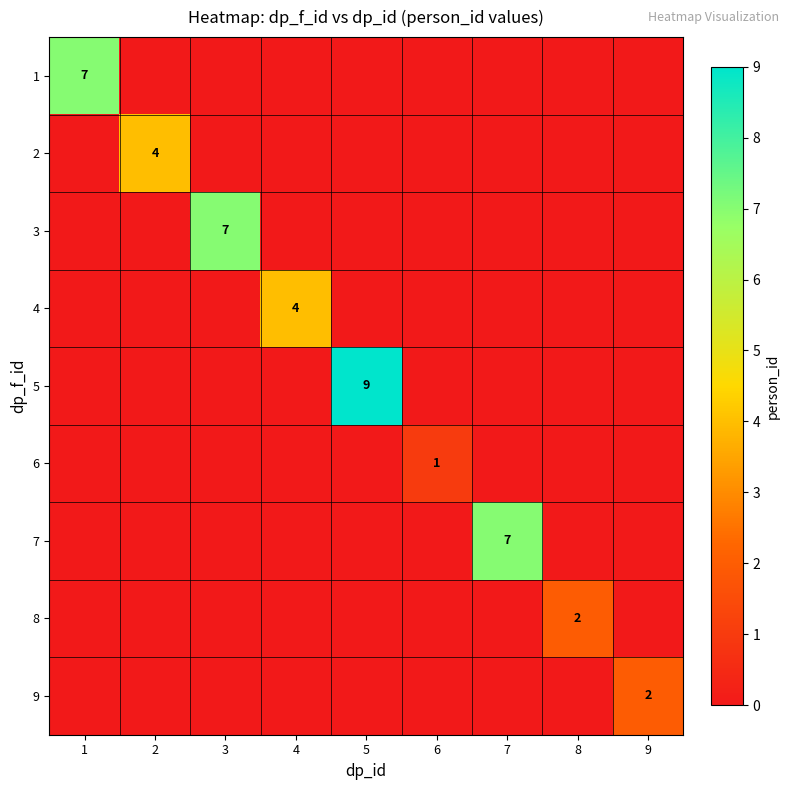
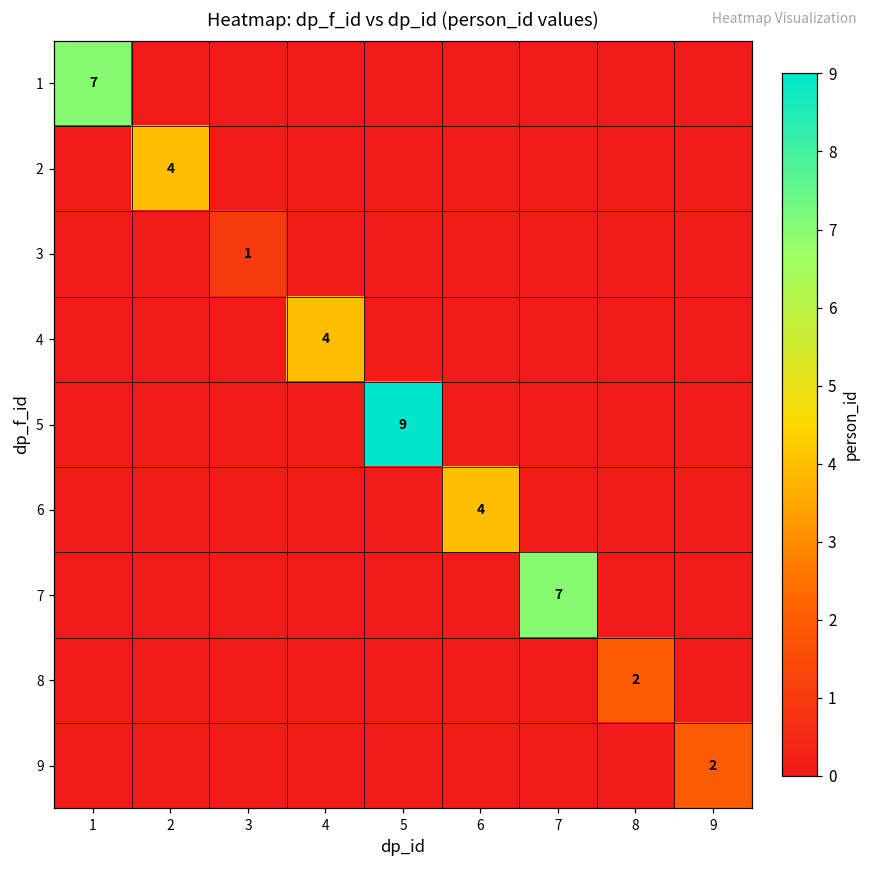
3, 3: 7 -> 1
6, 6: 1 -> 4
